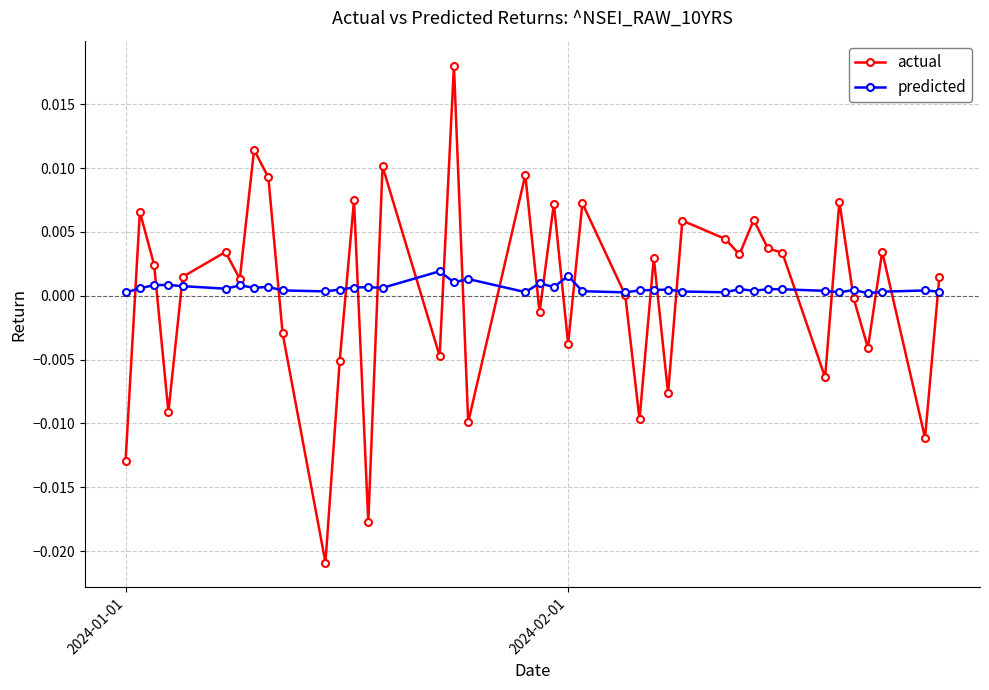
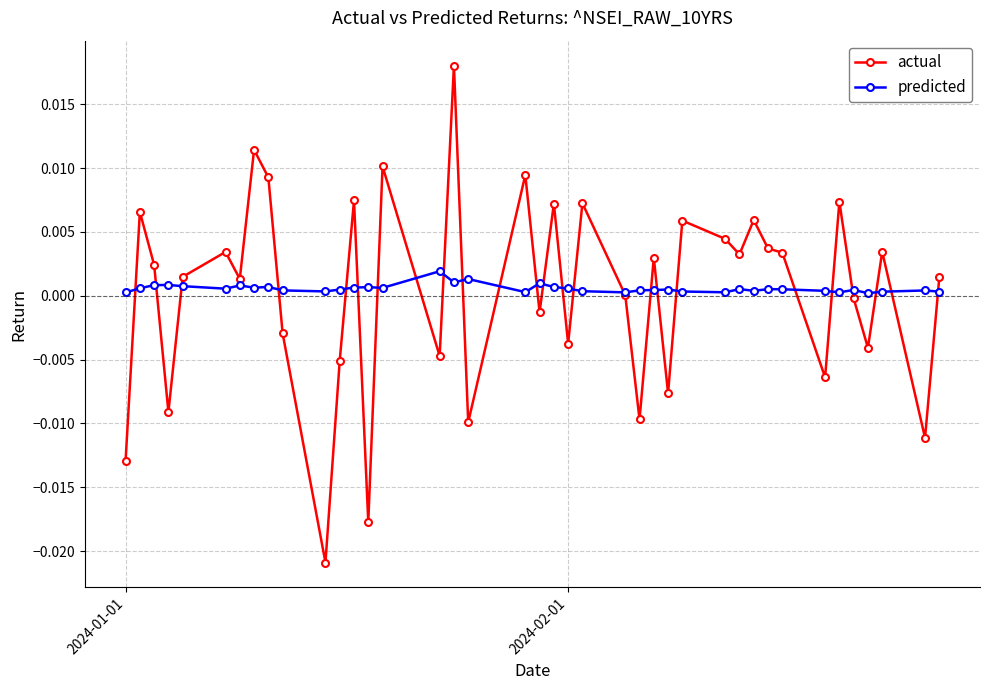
predicted, 2024-02-01: 0.0015 -> 0.0006
